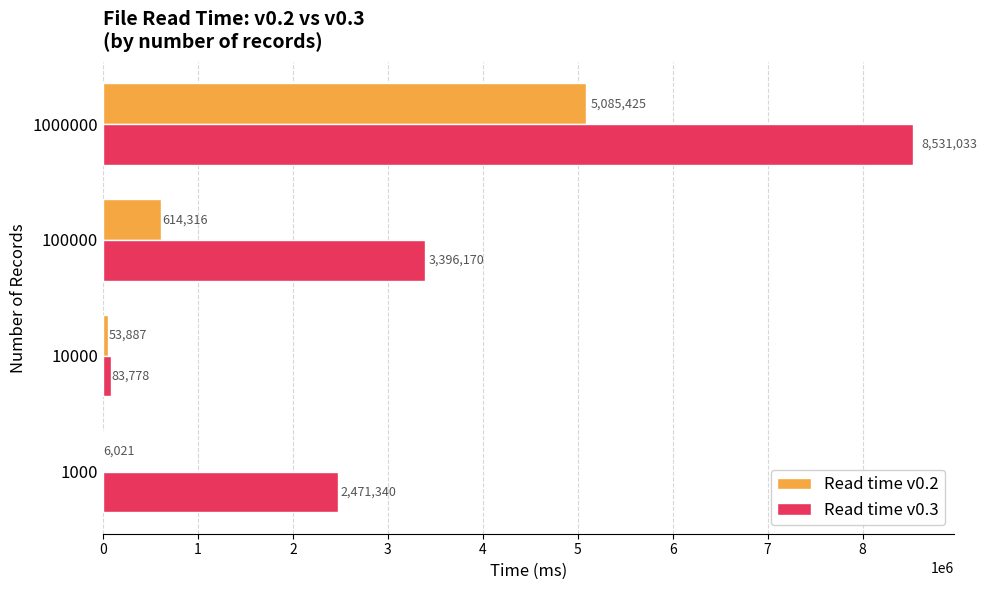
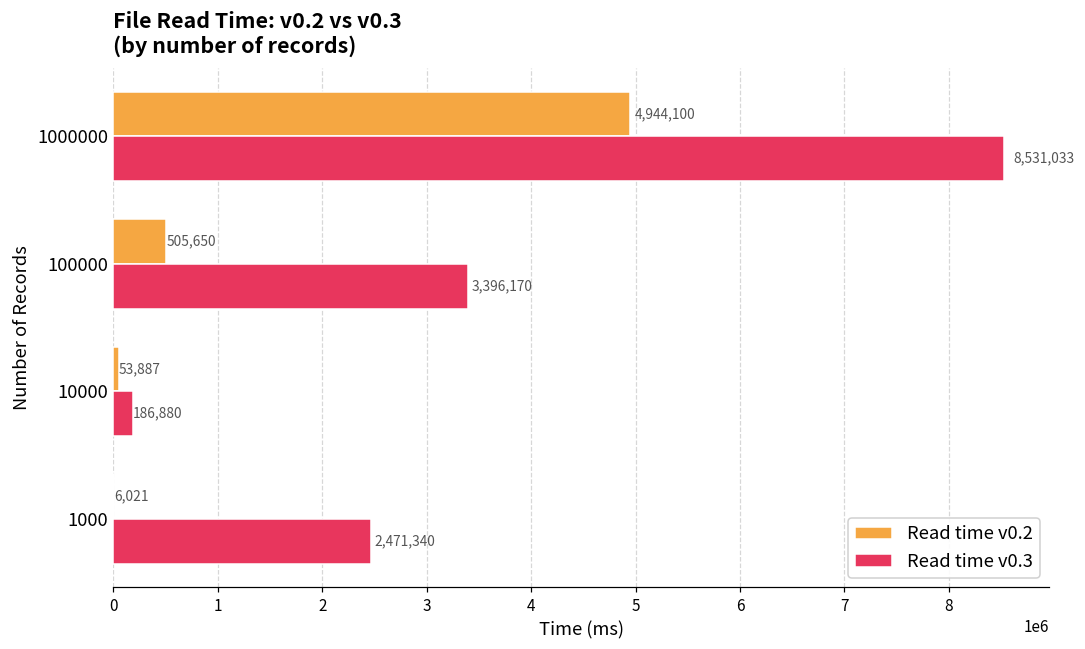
Read time v0.2, 1000000: 5,085,425 -> 4,944,100
Read time v0.2, 100000: 614,316 -> 505,650
Read time v0.3, 10000: 83,778 -> 186,880
